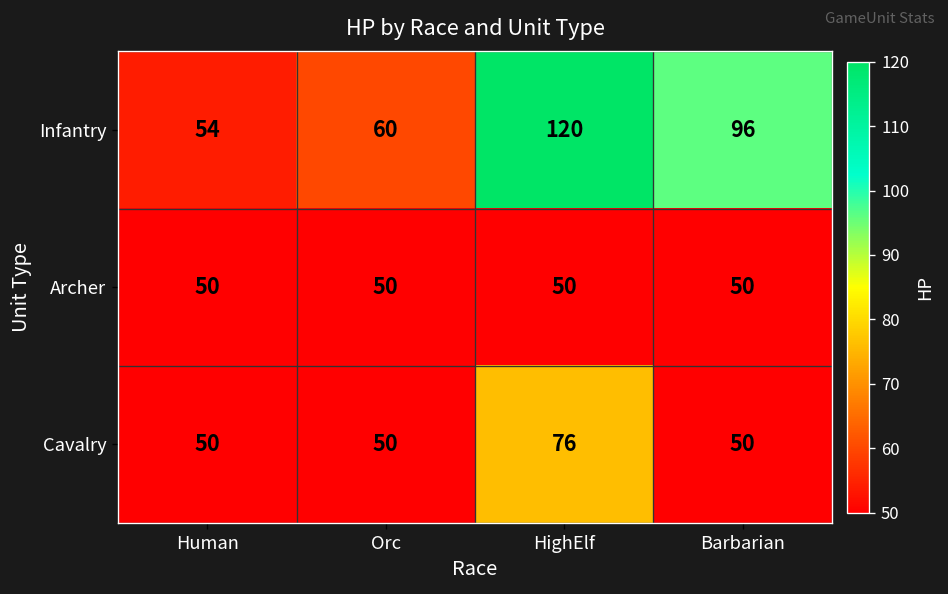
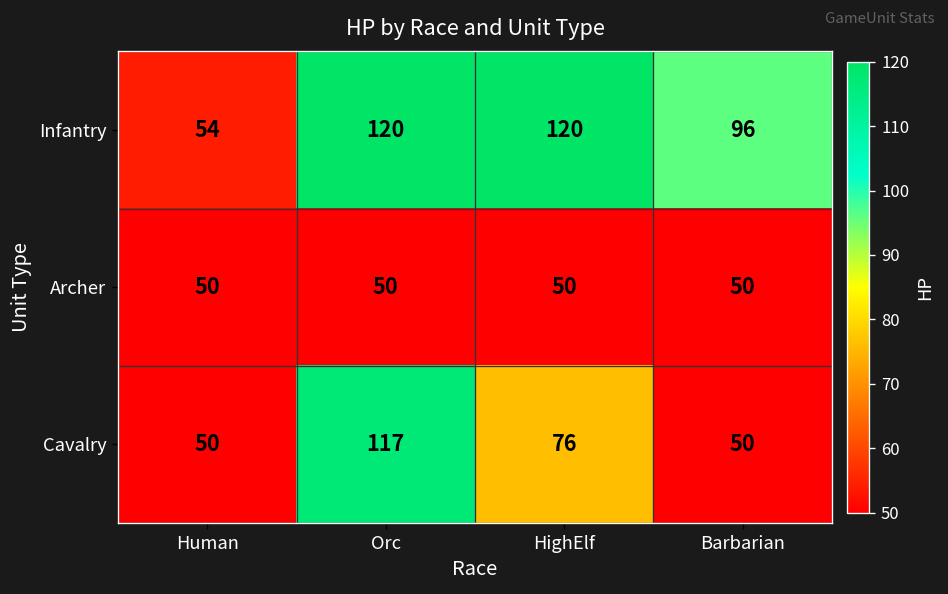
Infantry, Orc: 60 -> 120
Cavalry, Orc: 50 -> 117
